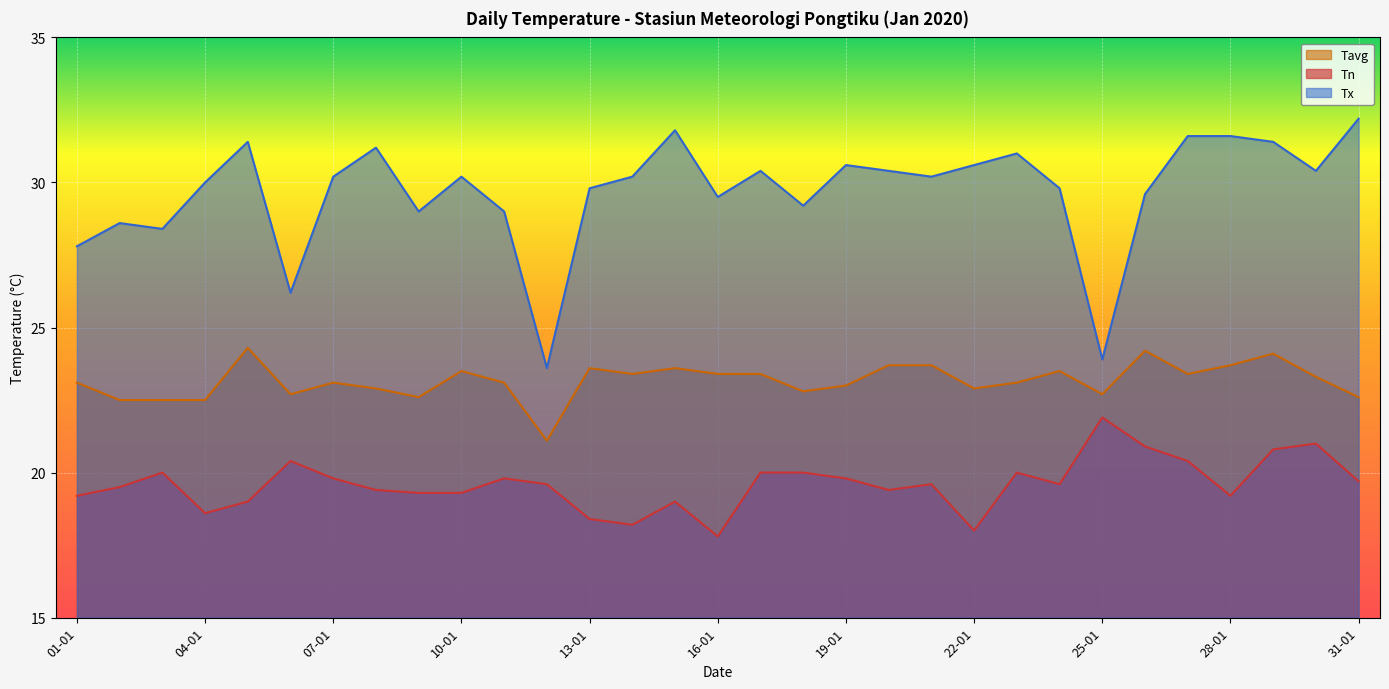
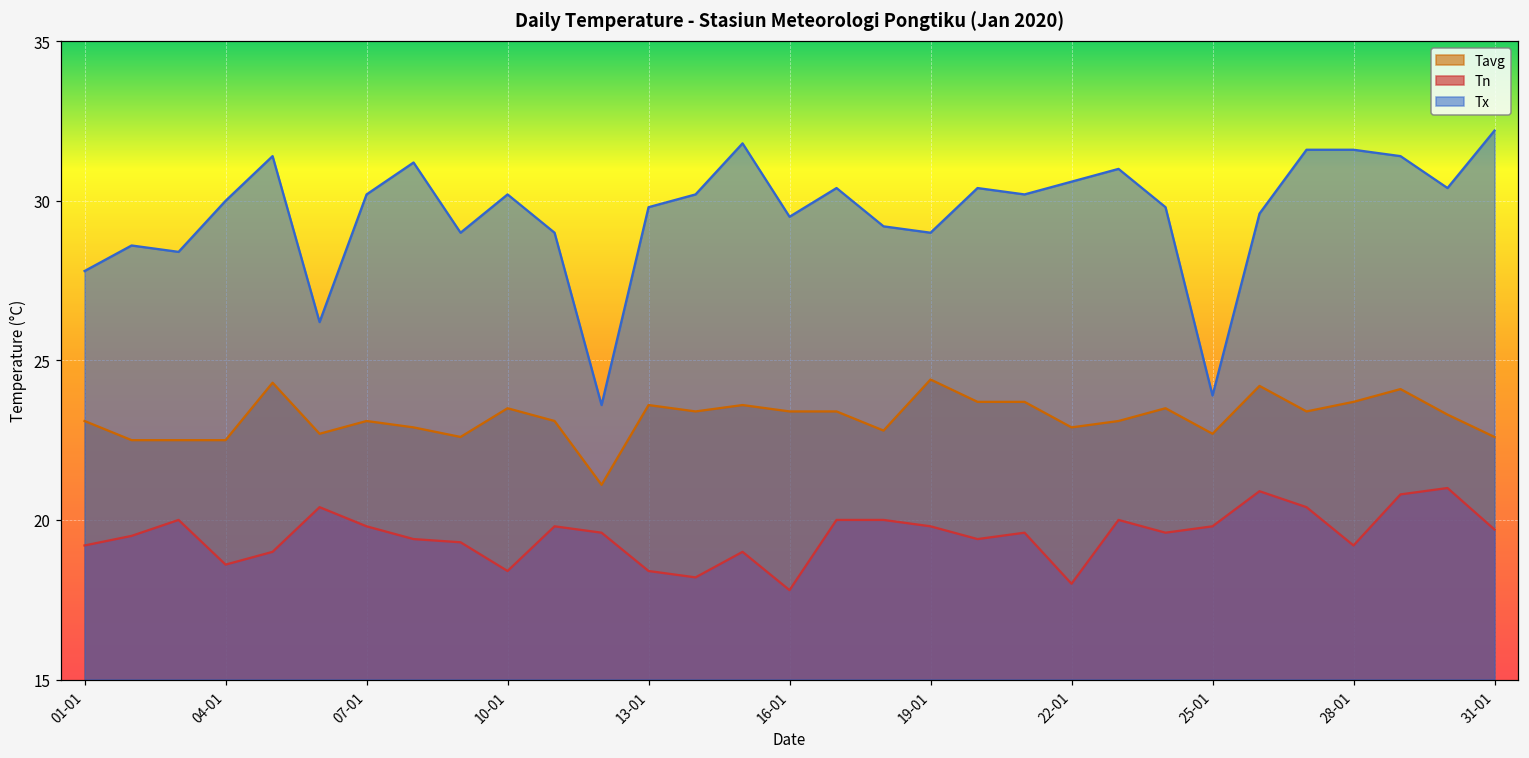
Tn, 10-01: 19.3 -> 18.4
Tavg, 19-01: 23.0 -> 24.4
Tx, 19-01: 30.6 -> 29.0
Tn, 25-01: 21.9 -> 19.8
